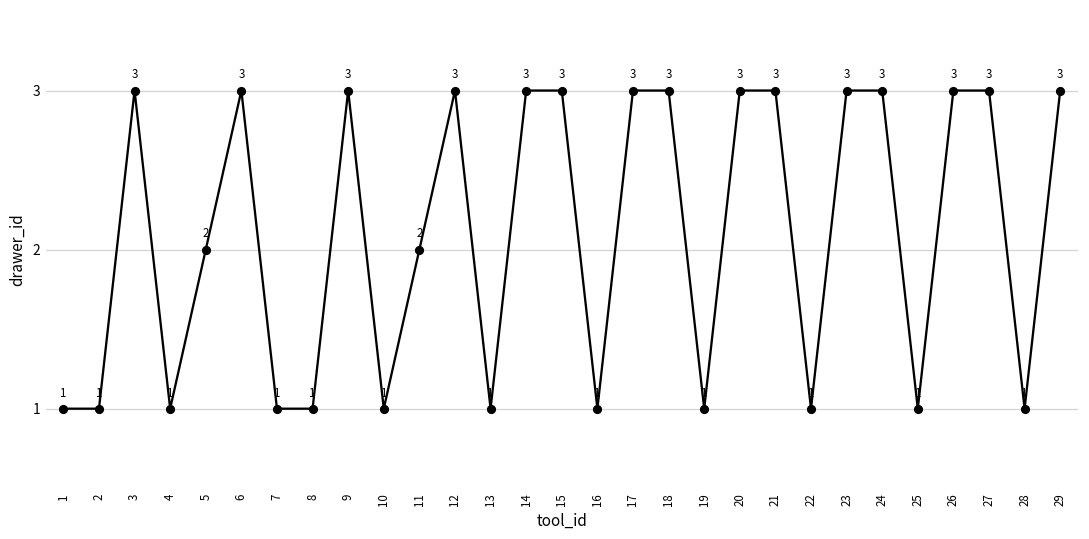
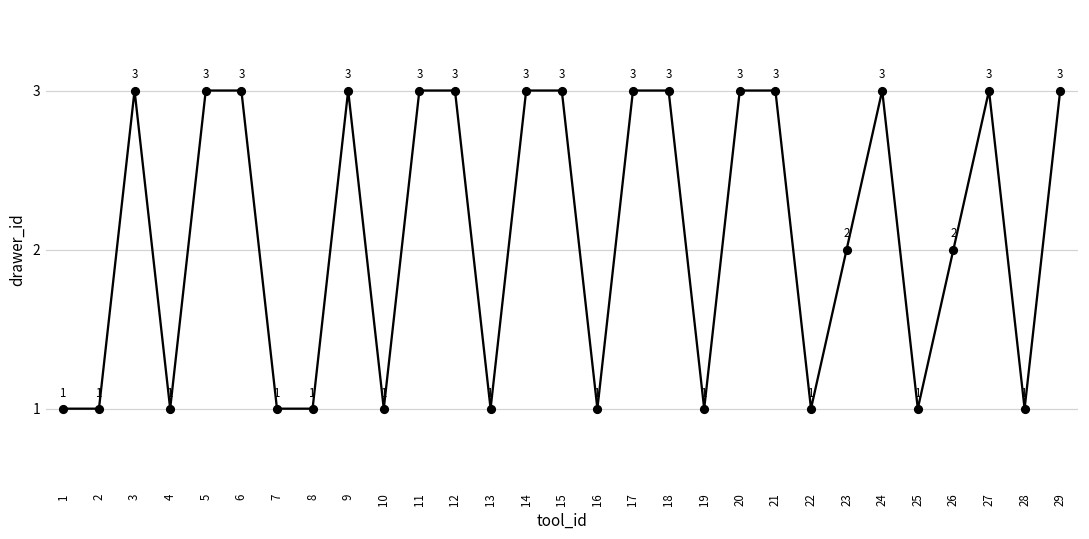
5: 2 -> 3
11: 2 -> 3
23: 3 -> 2
26: 3 -> 2
